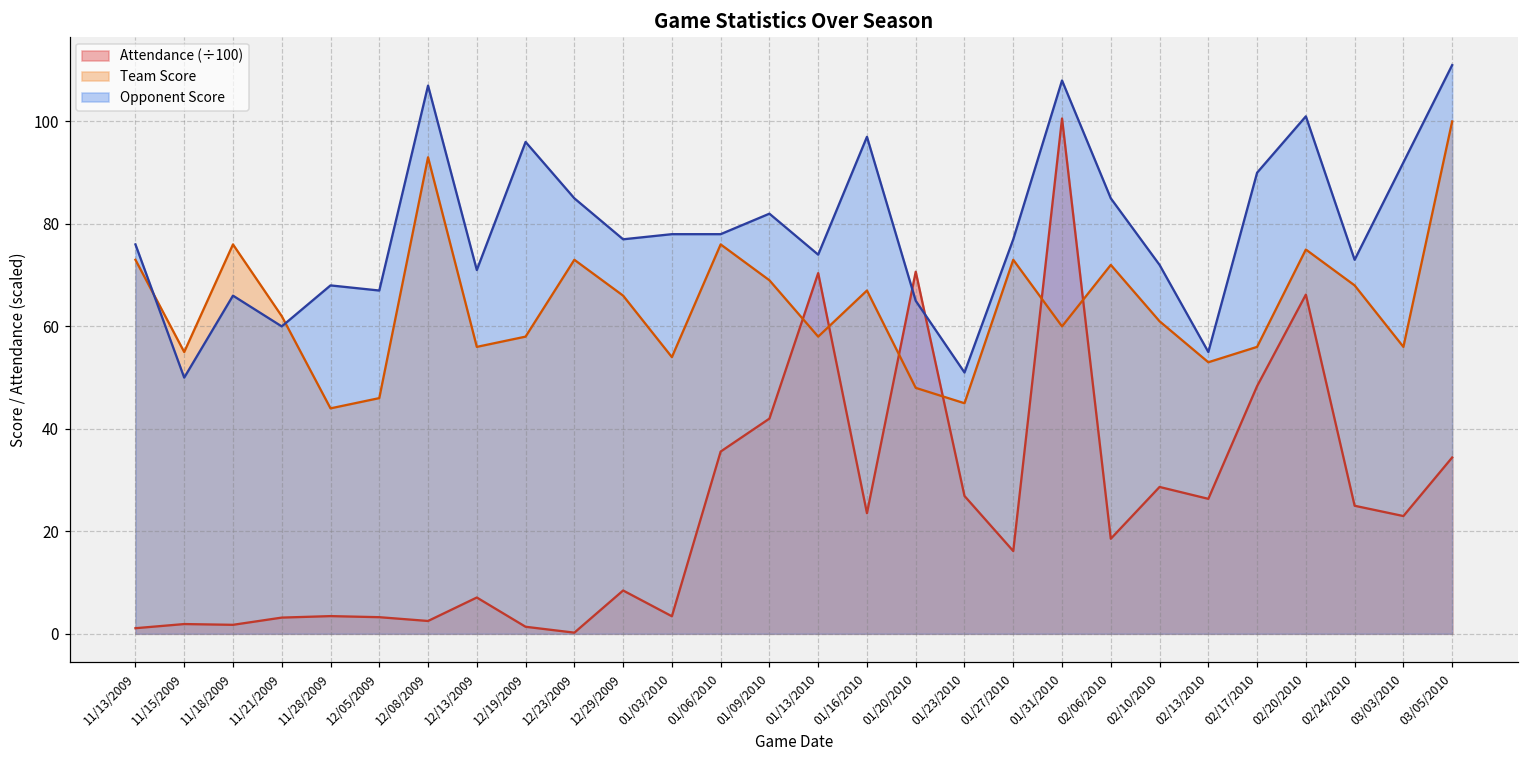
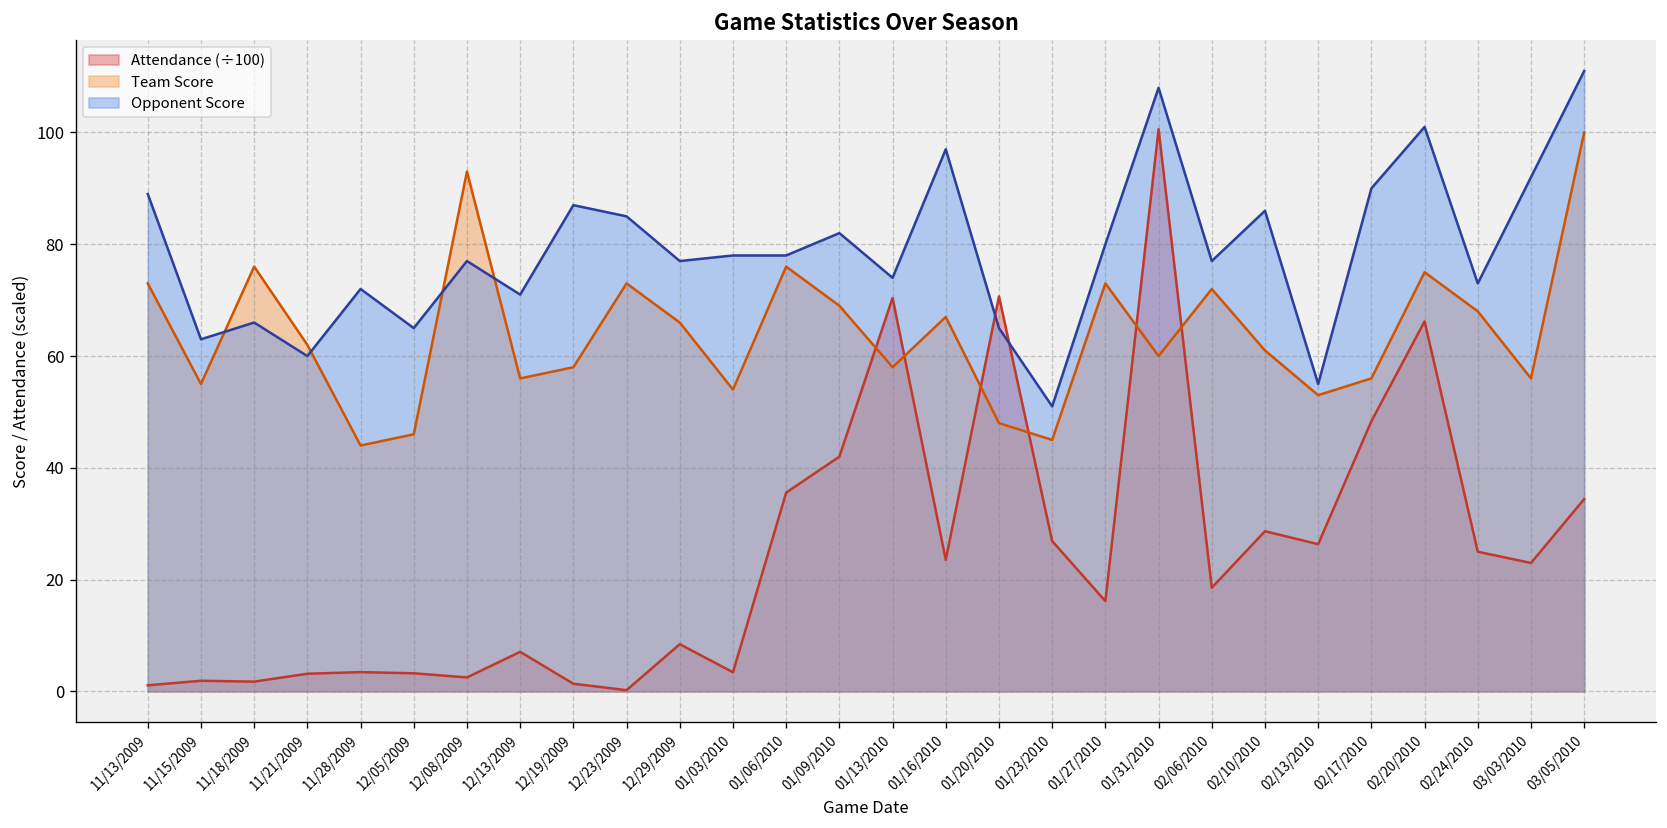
Opponent Score, 11/13/2009: 76 -> 89
Opponent Score, 11/15/2009: 50 -> 63
Opponent Score, 11/28/2009: 68 -> 72
Opponent Score, 12/05/2009: 67 -> 65
Opponent Score, 12/08/2009: 107 -> 77
Opponent Score, 12/19/2009: 96 -> 87
Opponent Score, 01/27/2010: 77 -> 80
Opponent Score, 02/06/2010: 85 -> 77
Opponent Score, 02/10/2010: 72 -> 86
